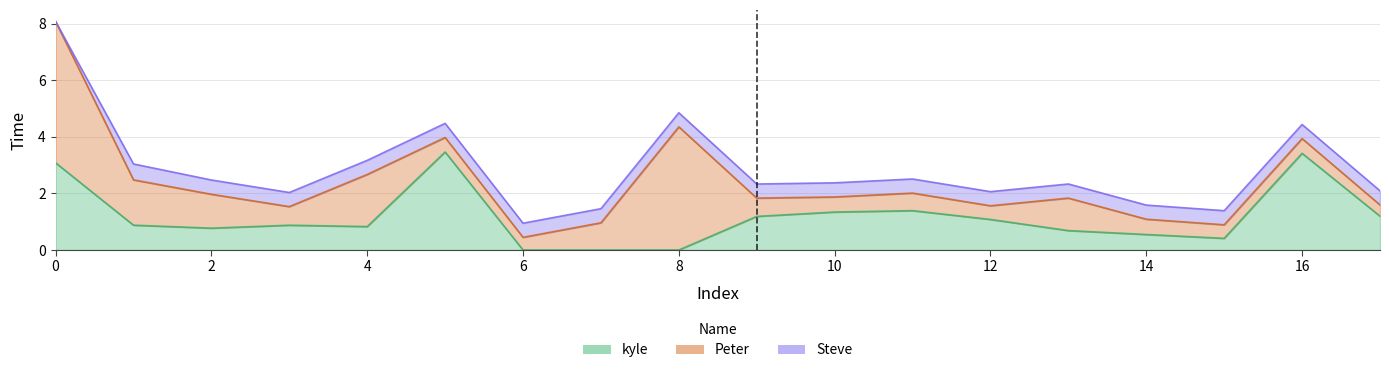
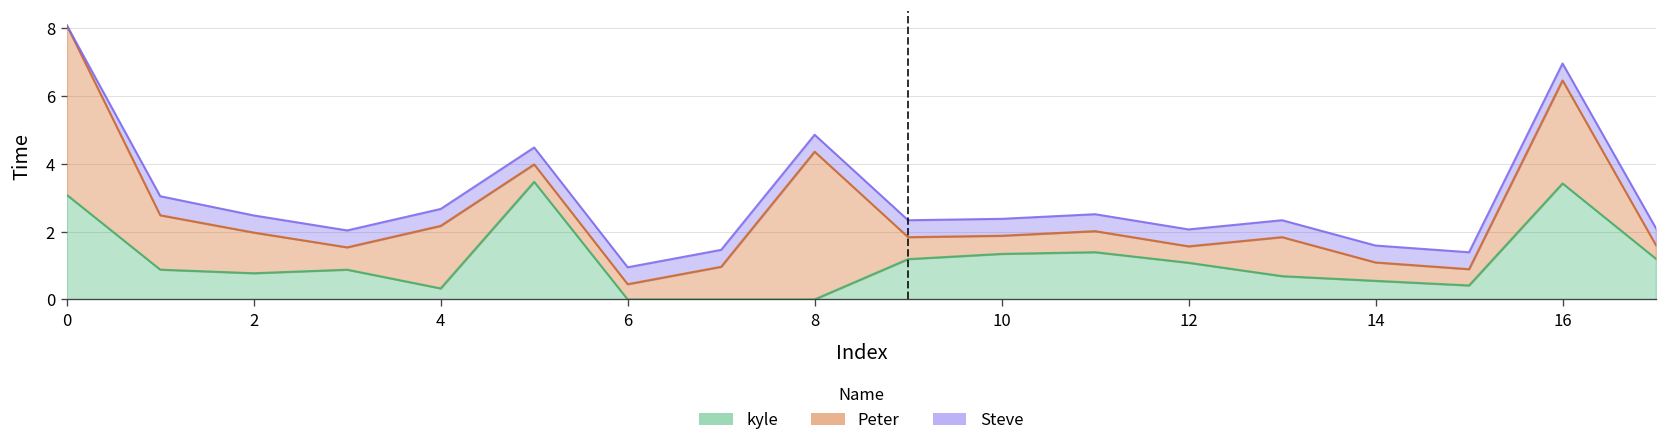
kyle, 4: 0.8 -> 0.3
Peter, 16: 0.5 -> 3.0
